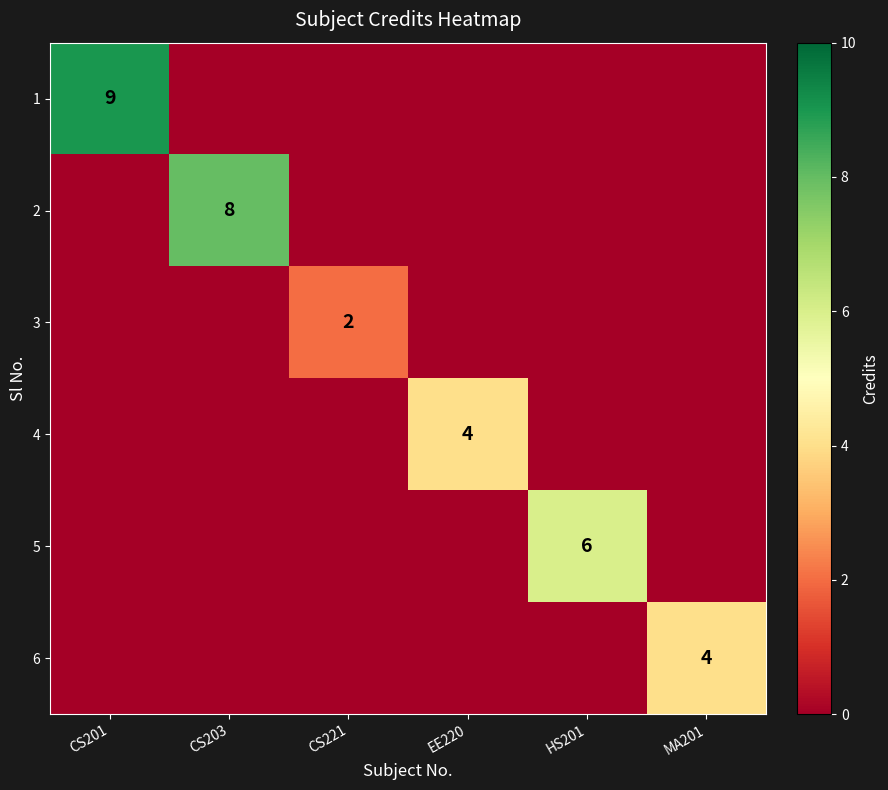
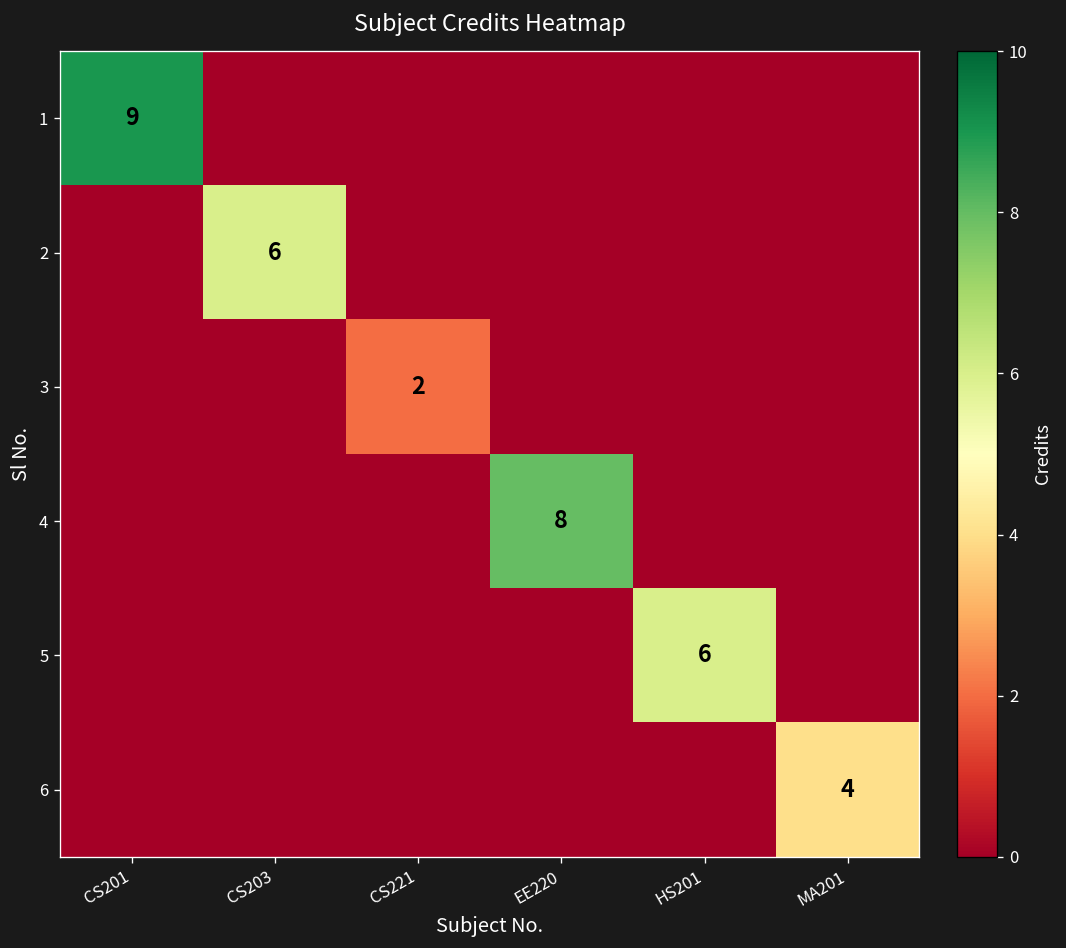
2, CS203: 8 -> 6
4, EE220: 4 -> 8
